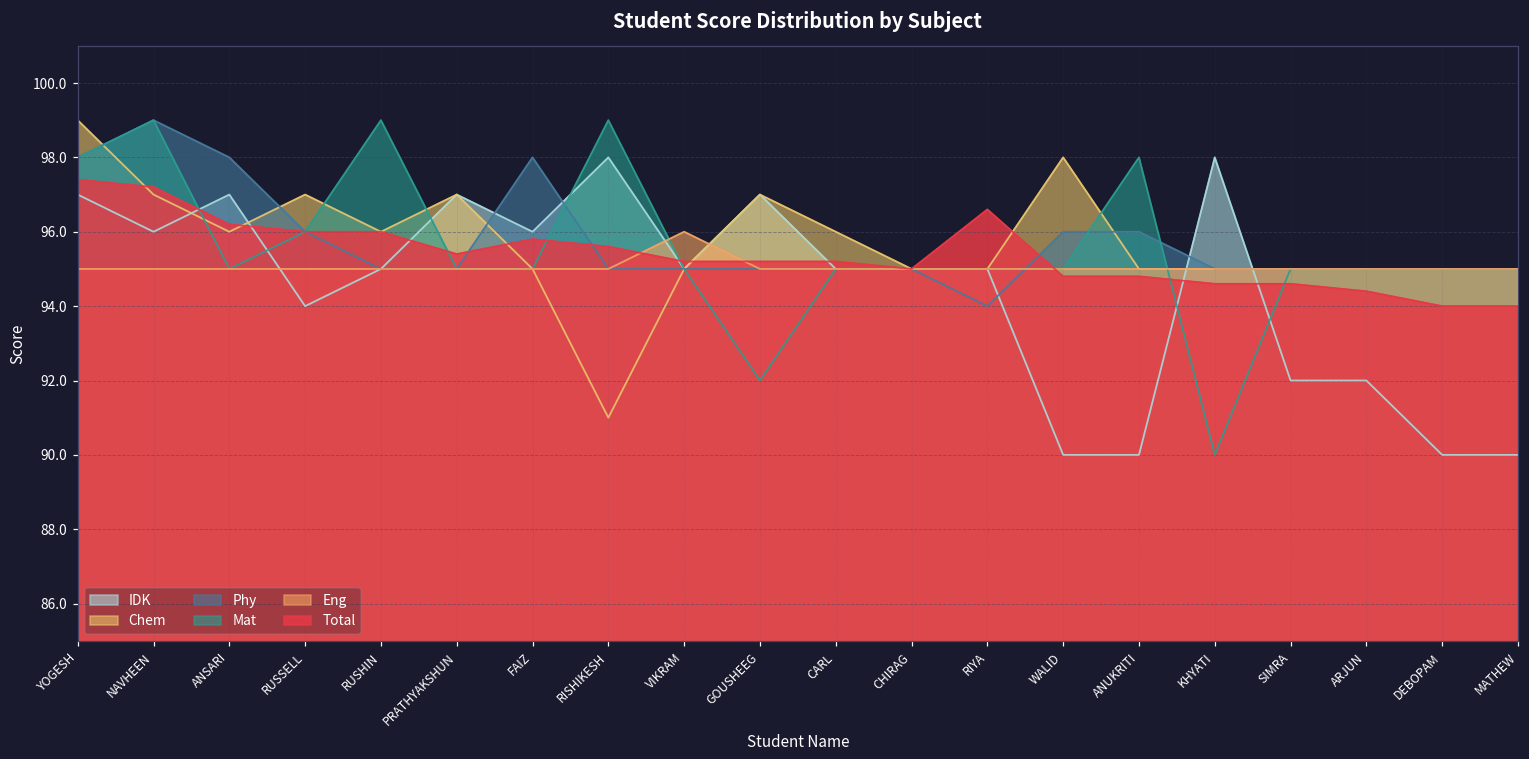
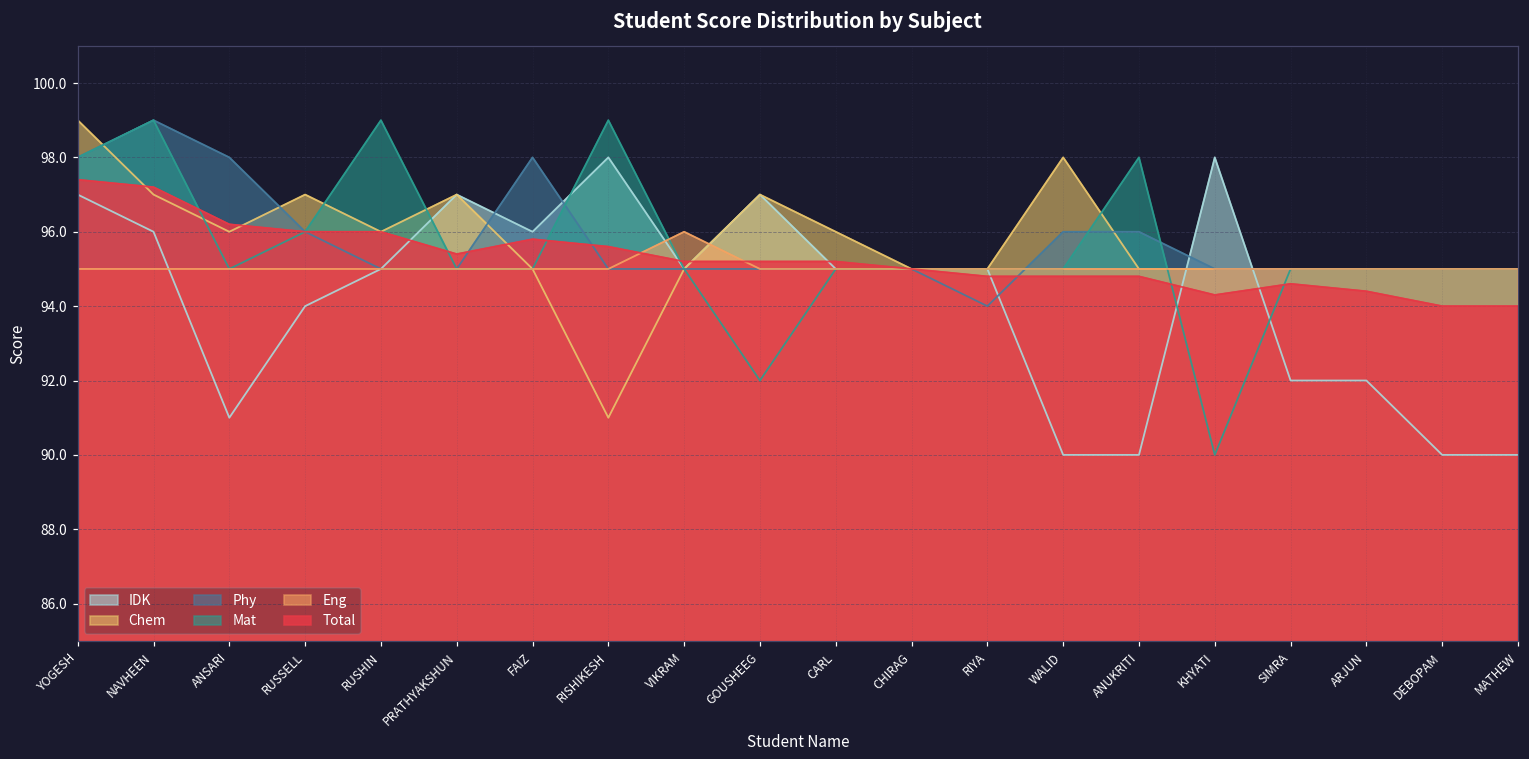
IDK, ANSARI: 97 -> 91
Total, RIYA: 96.6 -> 94.8
Total, KHYATI: 94.6 -> 94.3
